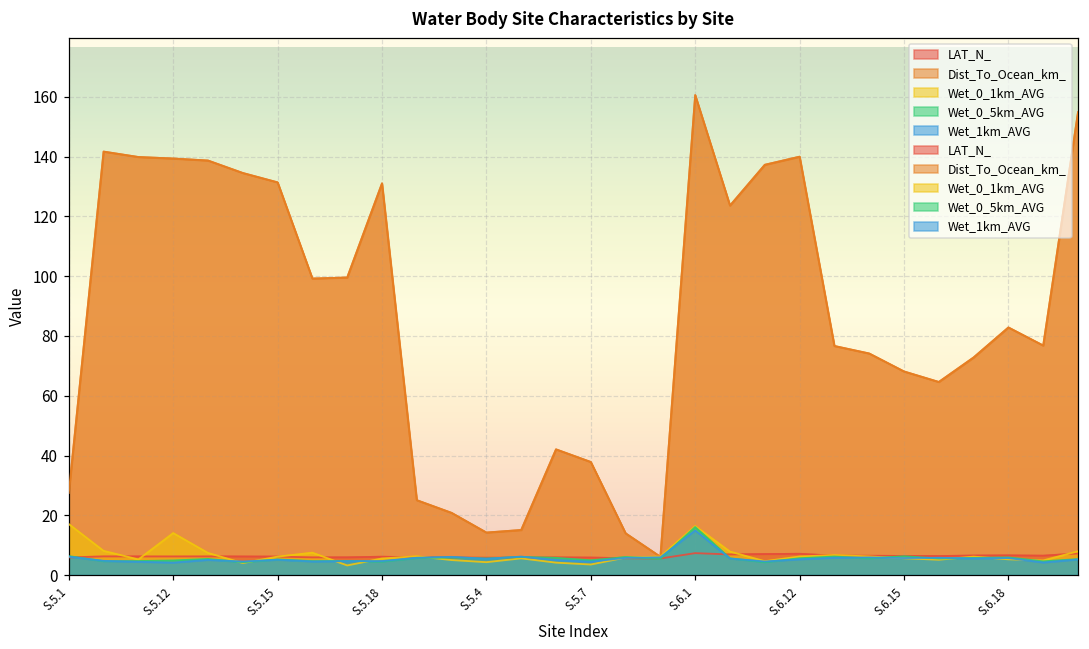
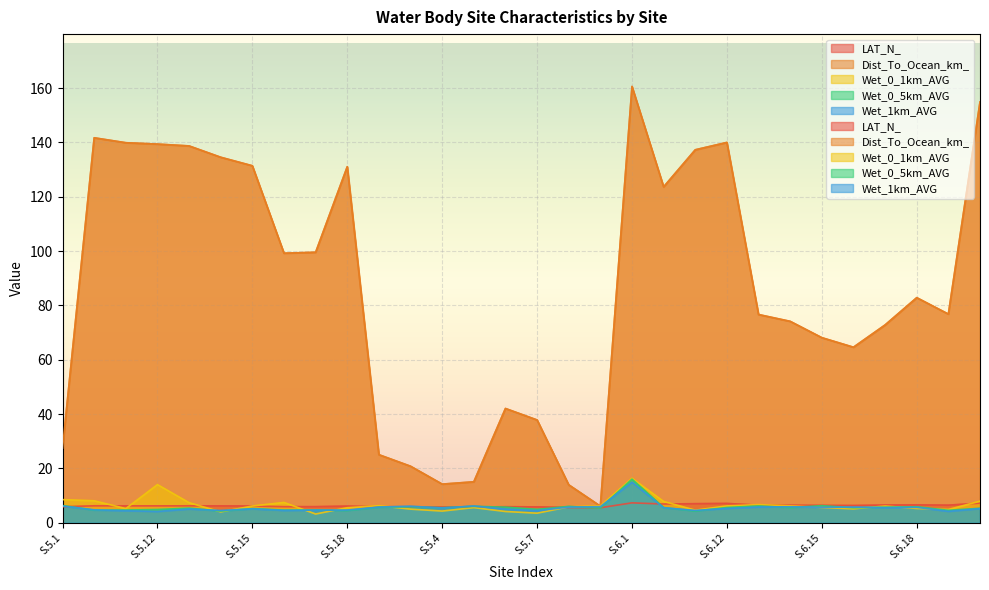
Wet_0_1km_AVG, S.5.1: 17 -> 9
